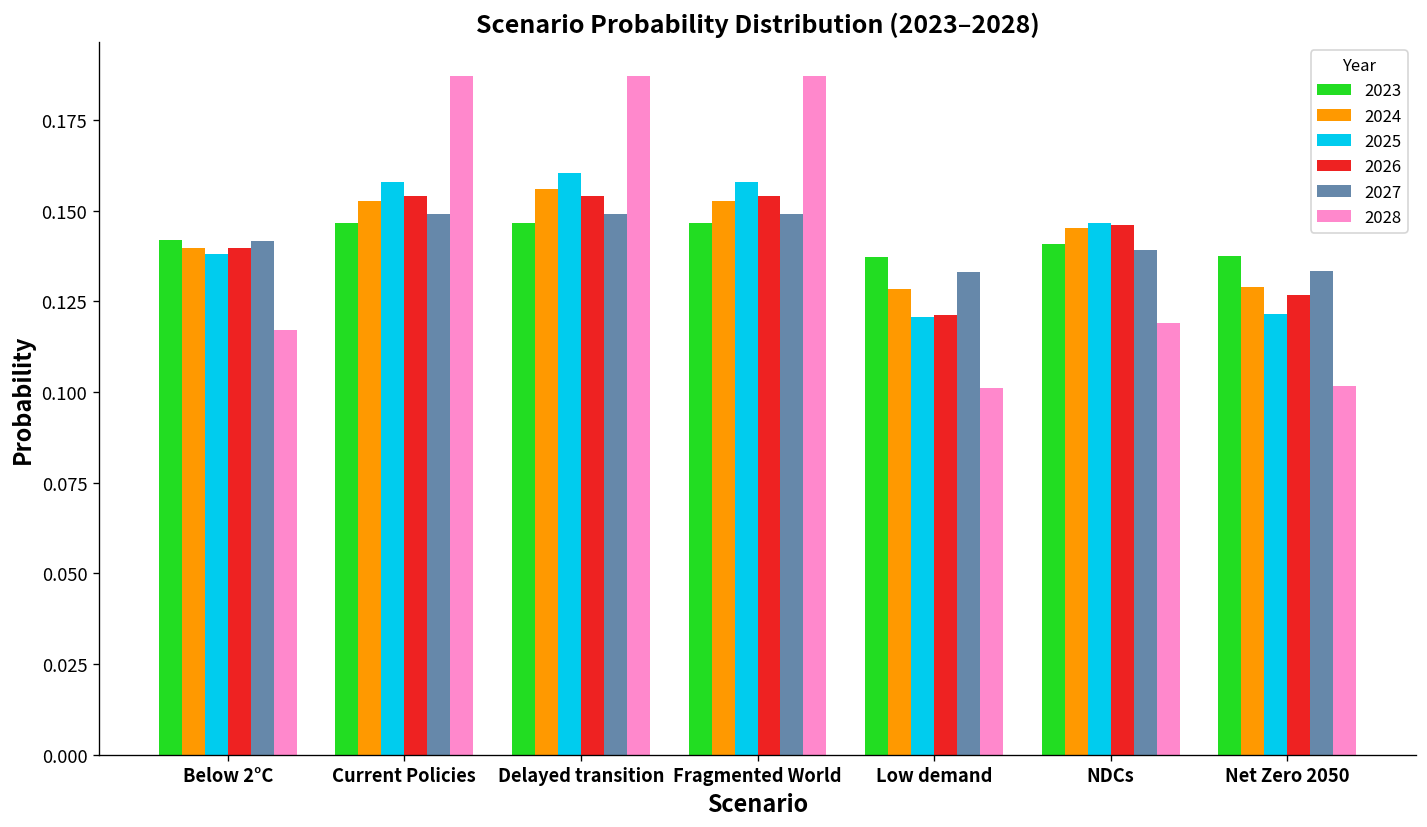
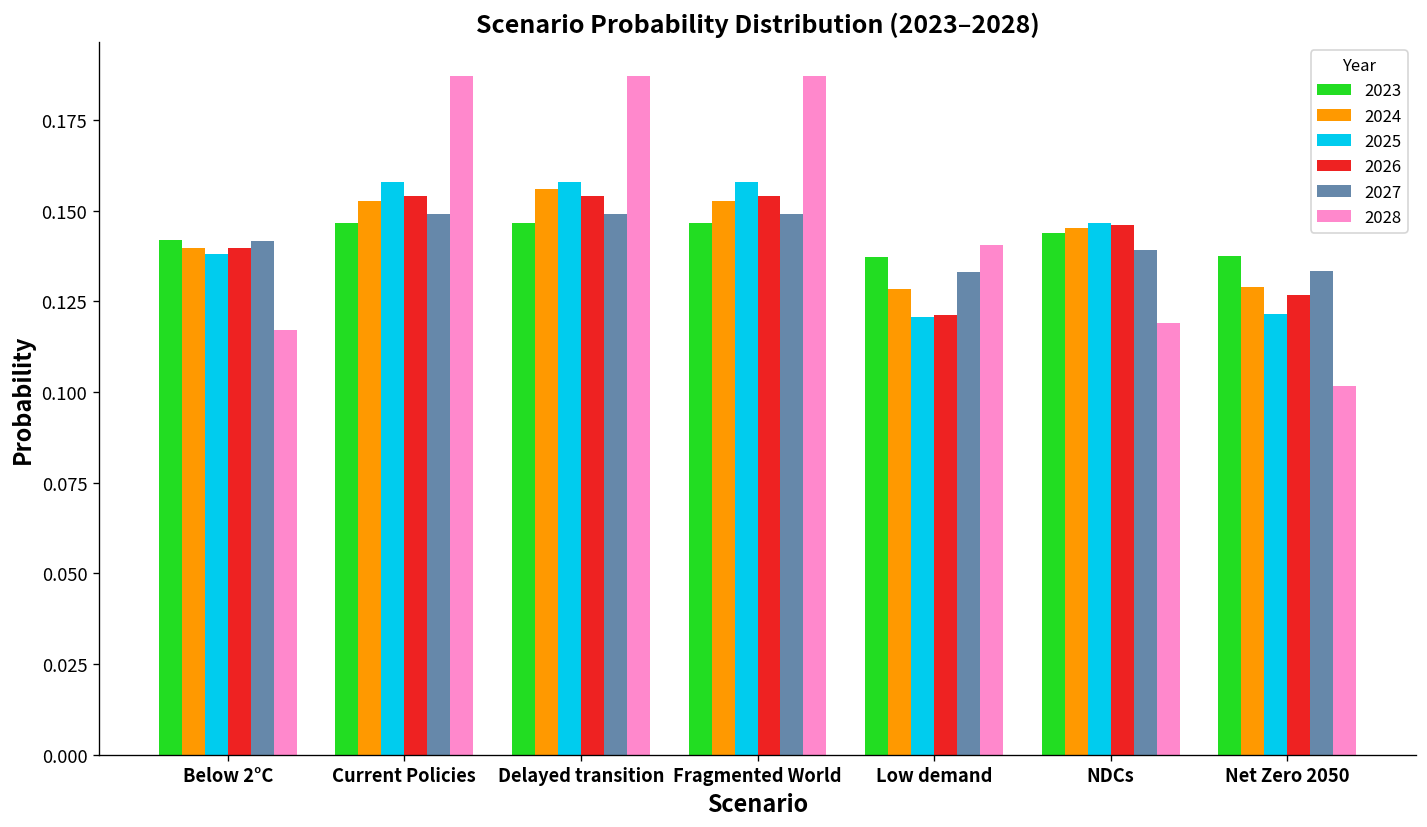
2025, Delayed transition: 0.160 -> 0.158
2028, Low demand: 0.101 -> 0.140
2023, NDCs: 0.141 -> 0.144
